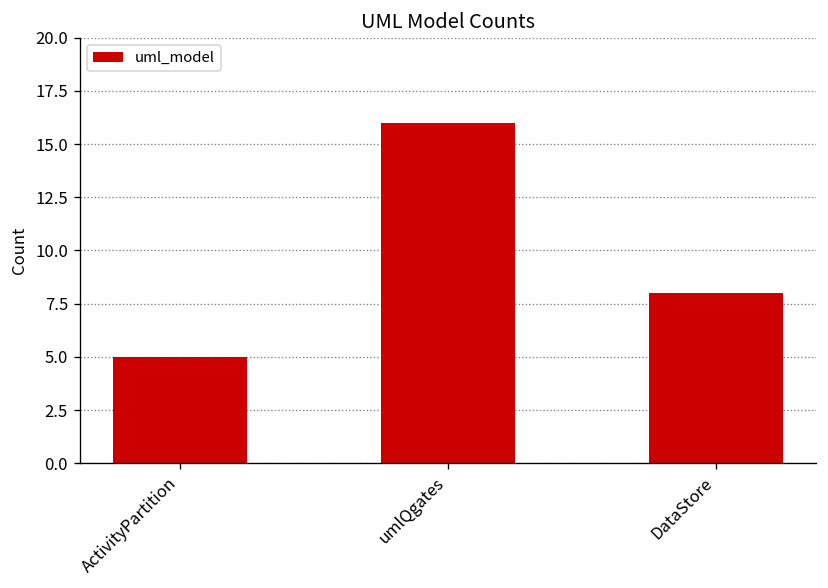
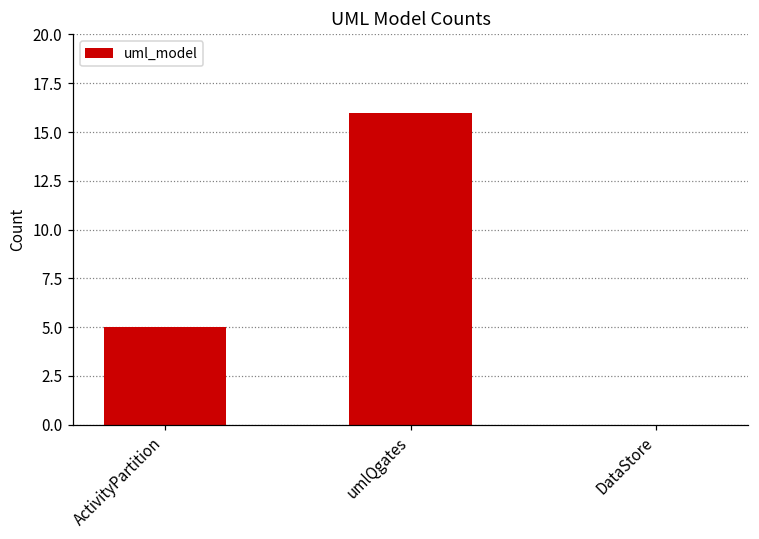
DataStore: 8 -> 0
